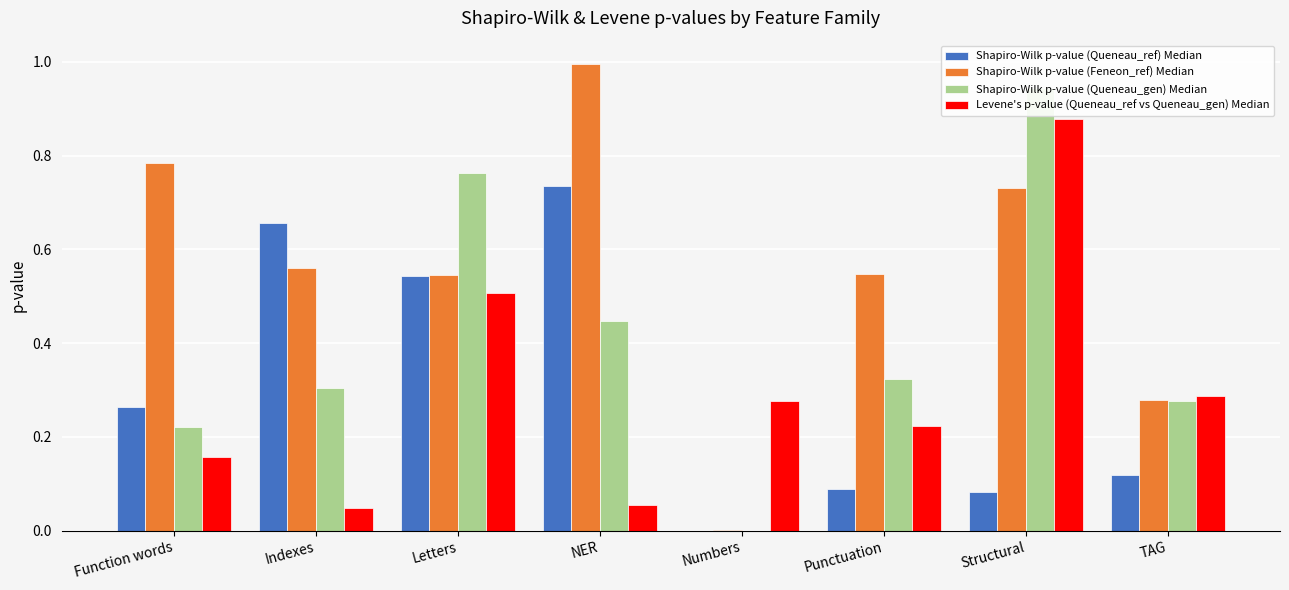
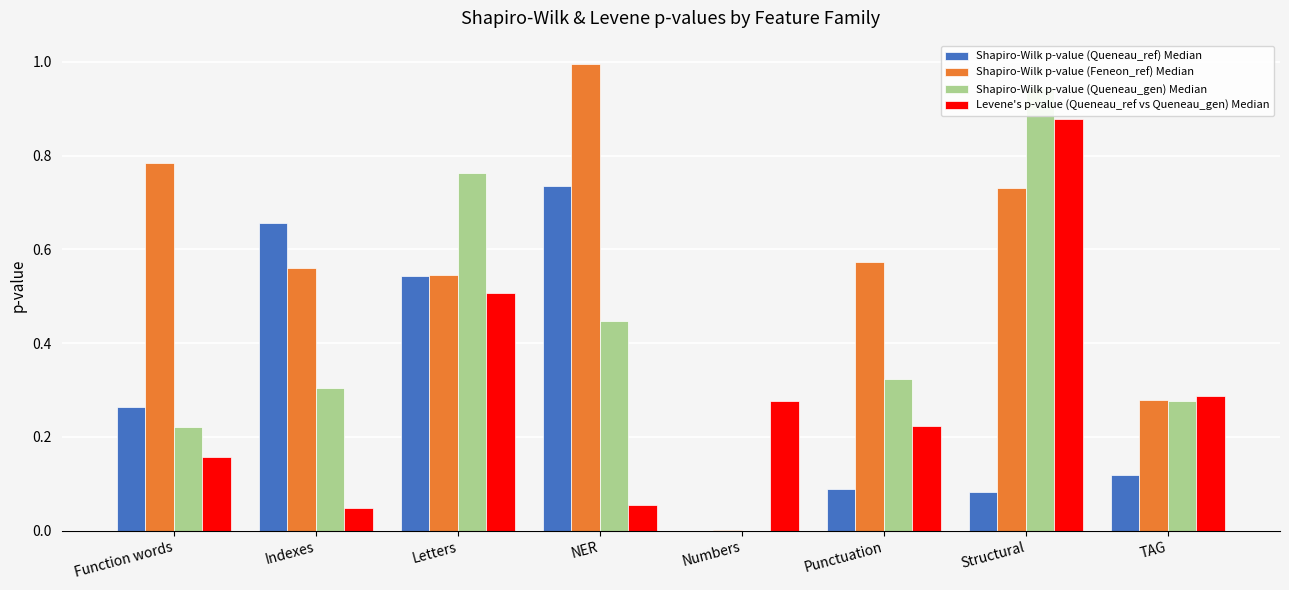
Shapiro-Wilk p-value (Feneon_ref) Median, Punctuation: 0.55 -> 0.57
